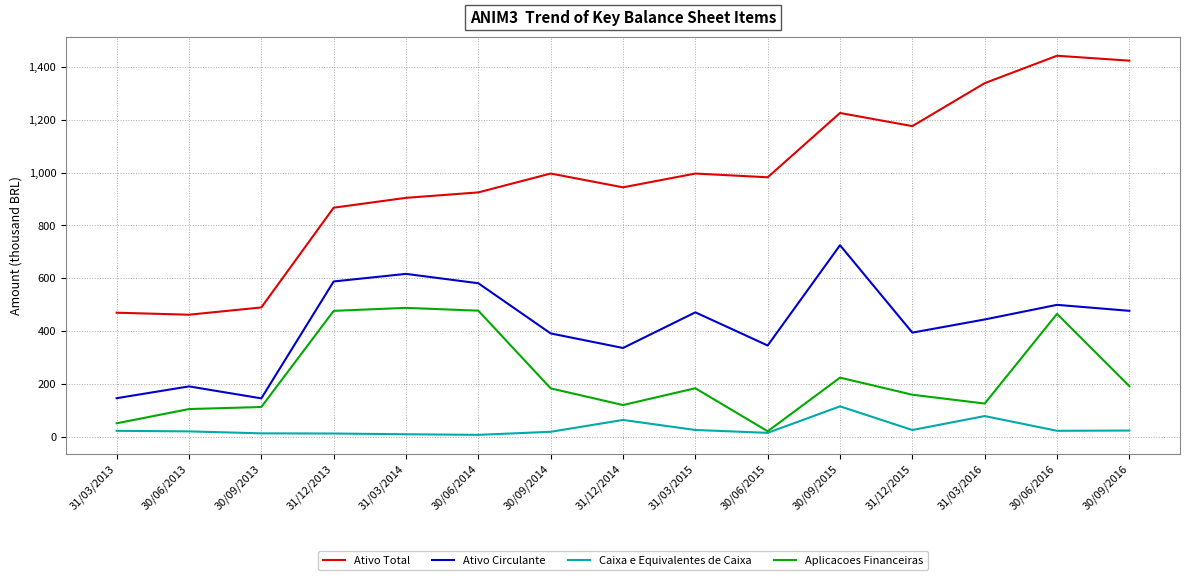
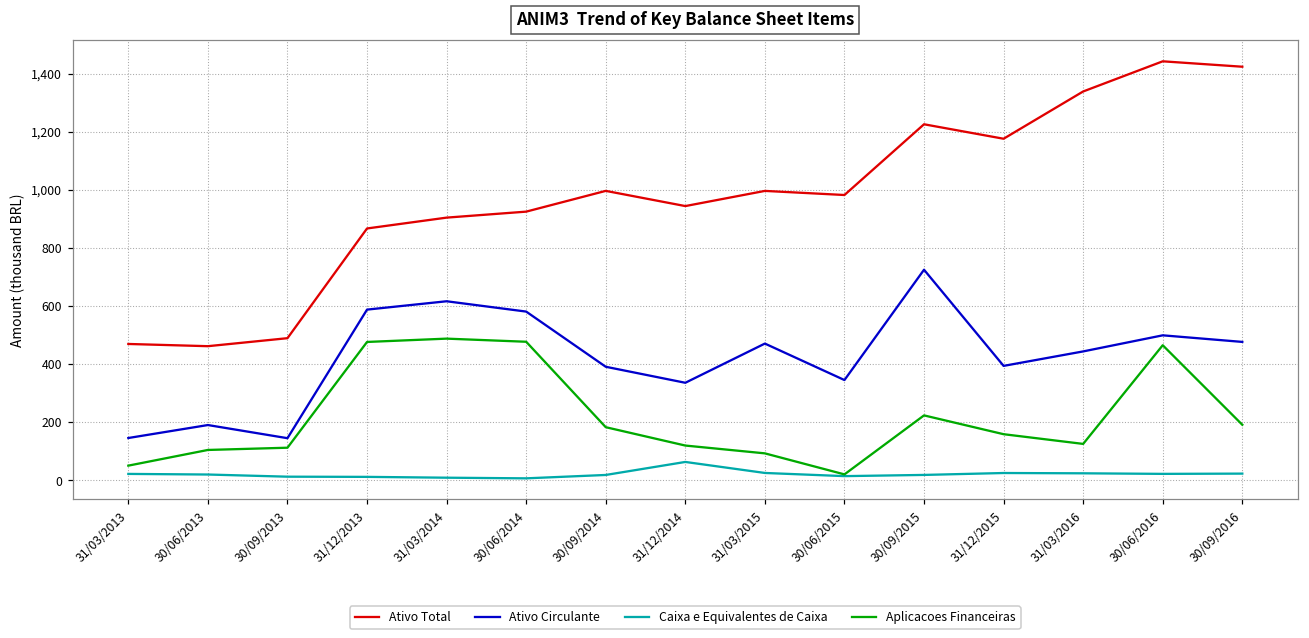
Aplicacoes Financeiras, 31/03/2015: 180 -> 90
Caixa e Equivalentes de Caixa, 30/09/2015: 120 -> 20
Caixa e Equivalentes de Caixa, 31/03/2016: 80 -> 20
